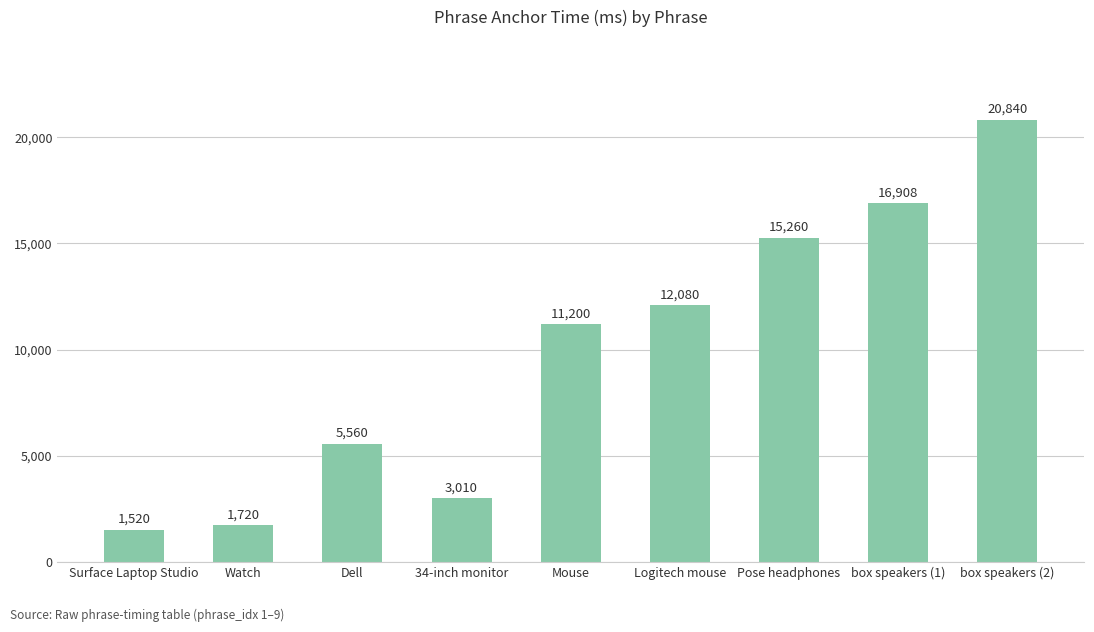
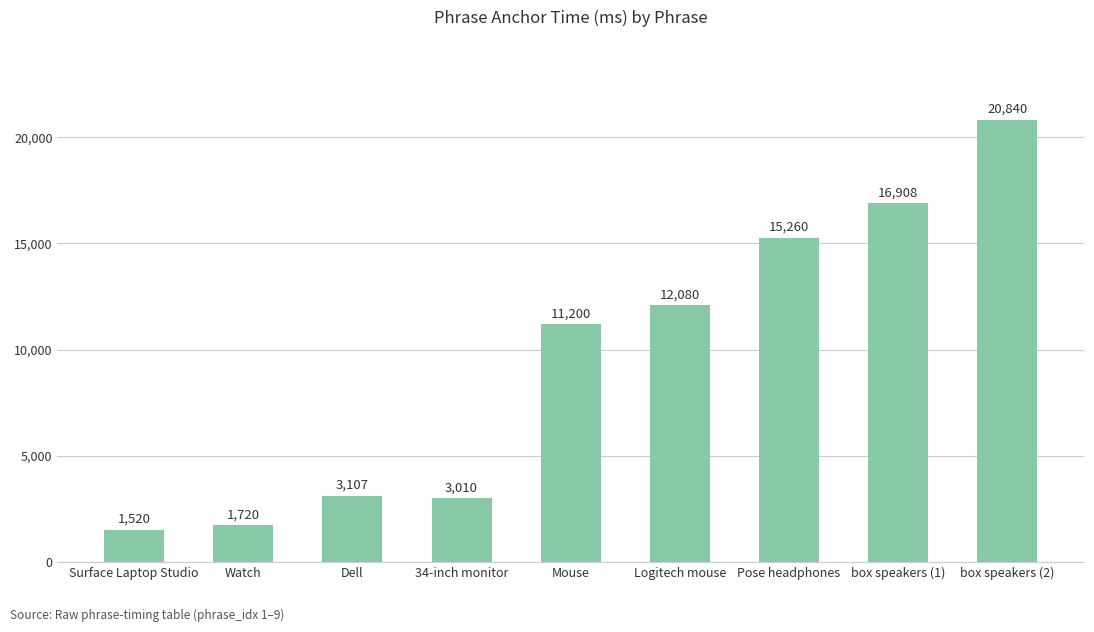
Dell: 5,560 -> 3,107
